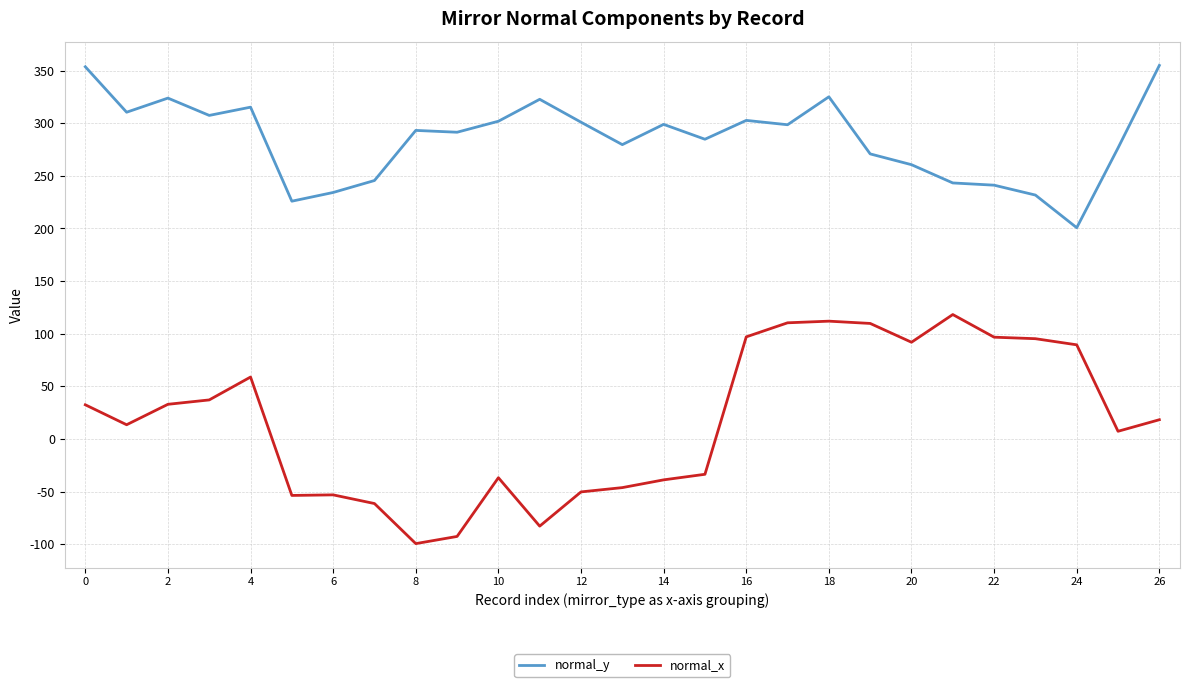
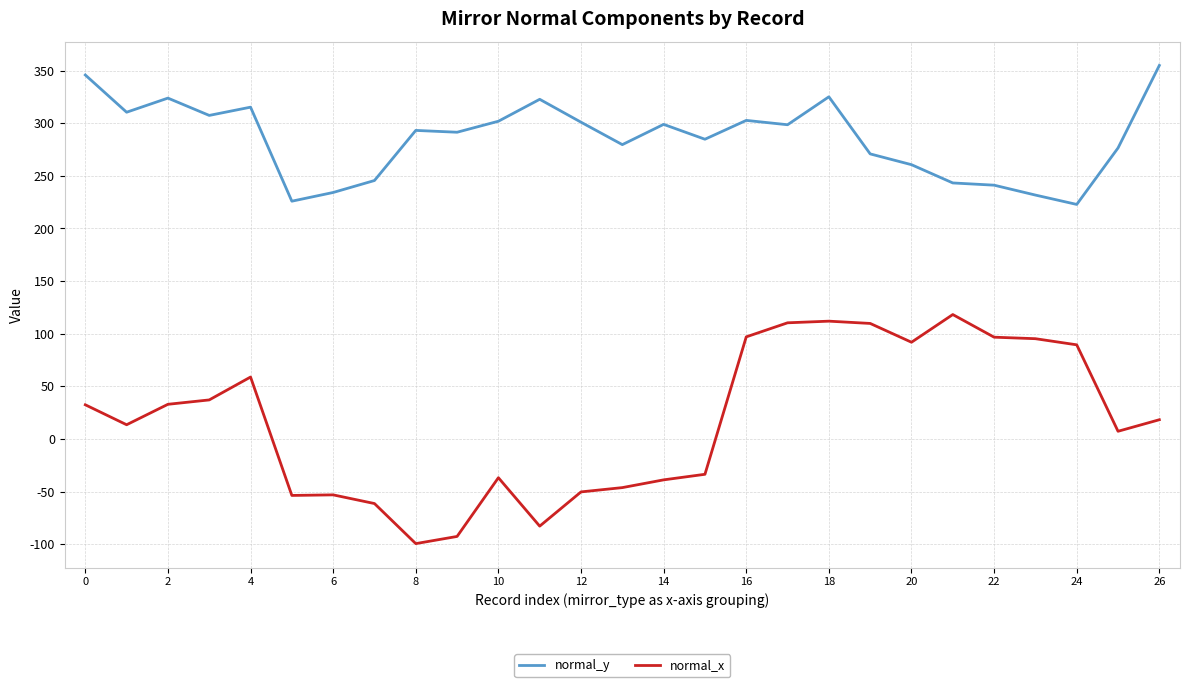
normal_y, 0: 354 -> 346
normal_y, 24: 201 -> 223
